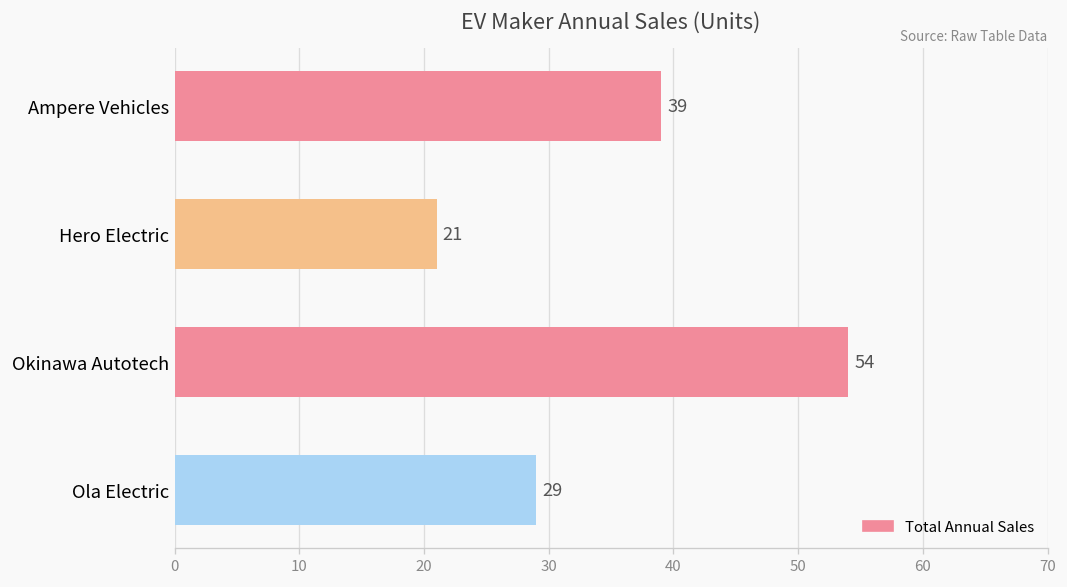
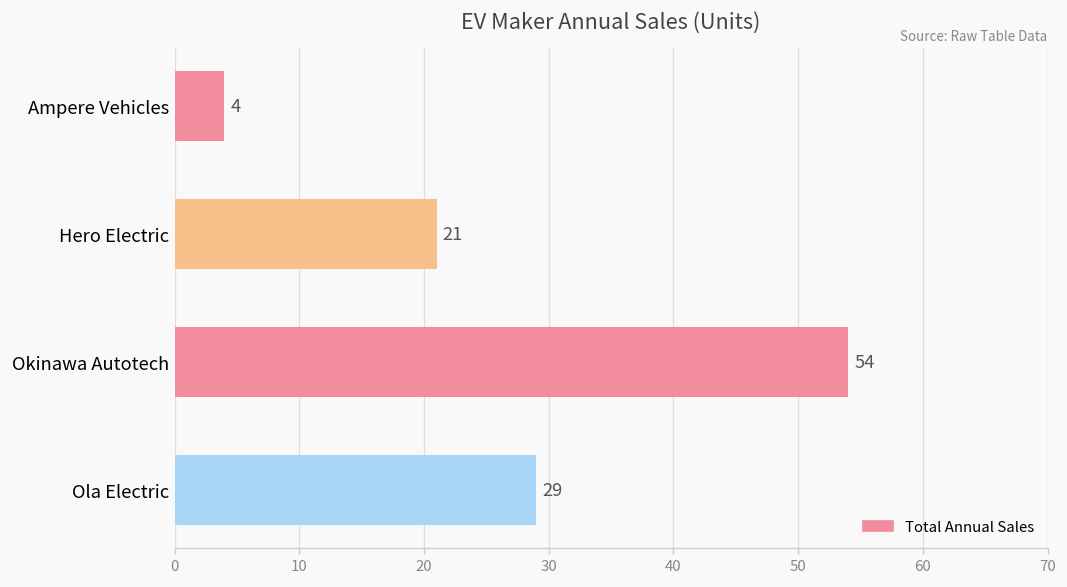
Ampere Vehicles: 39 -> 4
